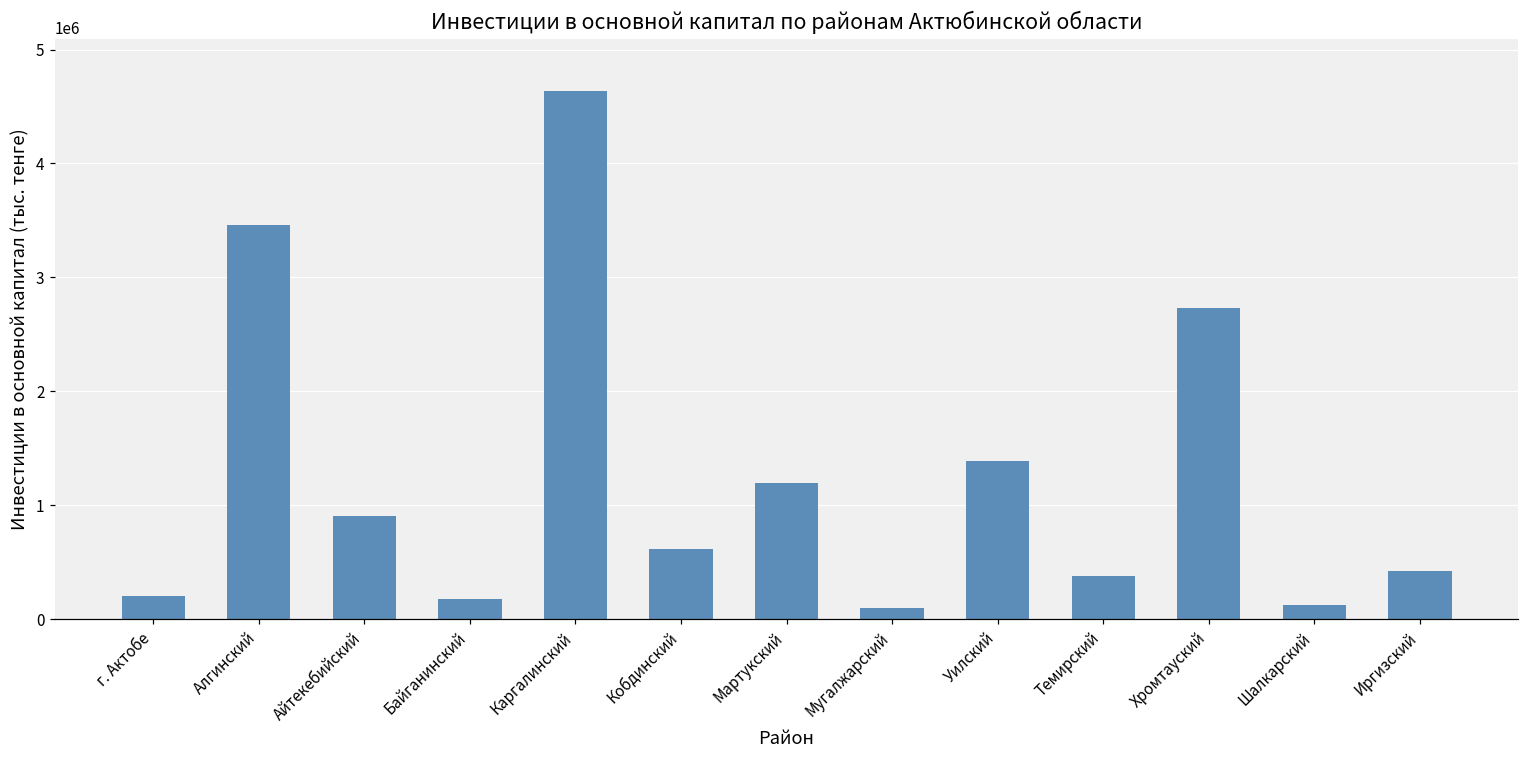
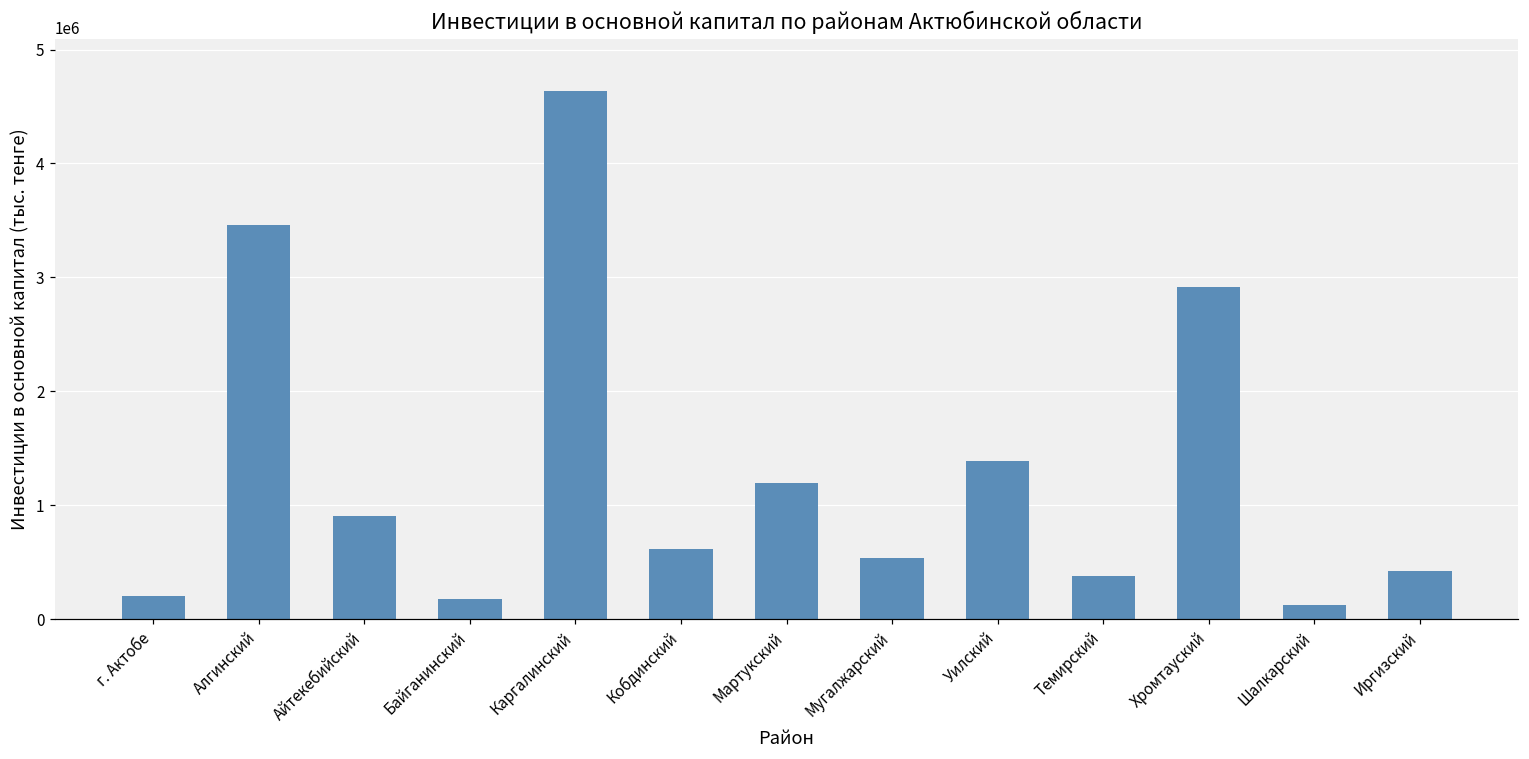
Мугалжарский: 100000 -> 540000
Хромтауский: 2730000 -> 2920000
